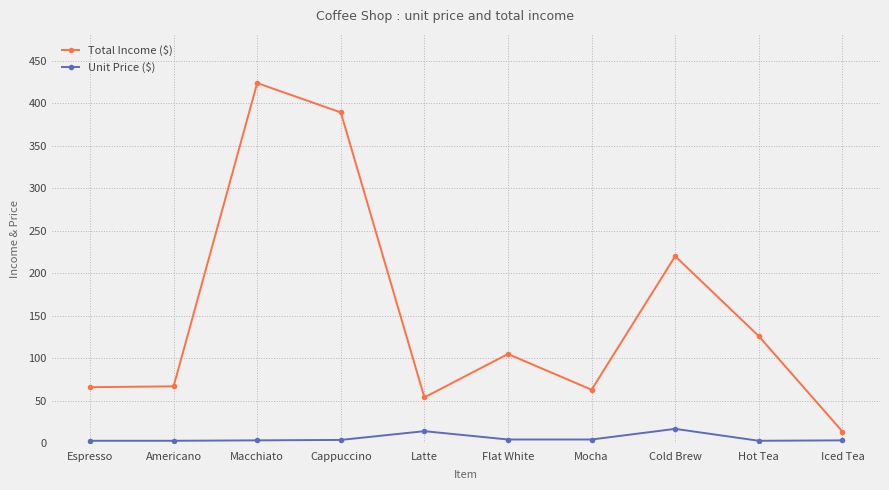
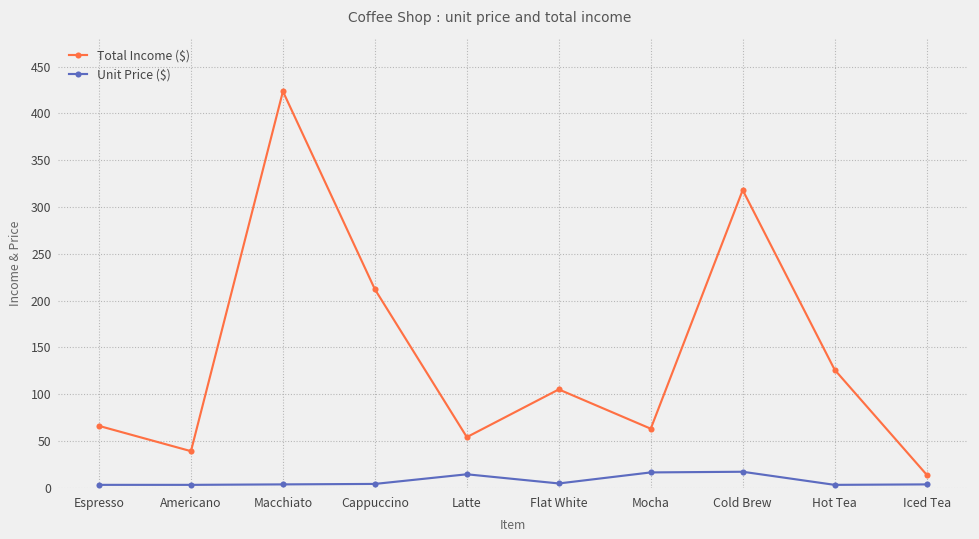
Total Income ($), Americano: 70 -> 40
Total Income ($), Cappuccino: 390 -> 210
Unit Price ($), Mocha: 0 -> 20
Total Income ($), Cold Brew: 220 -> 320
